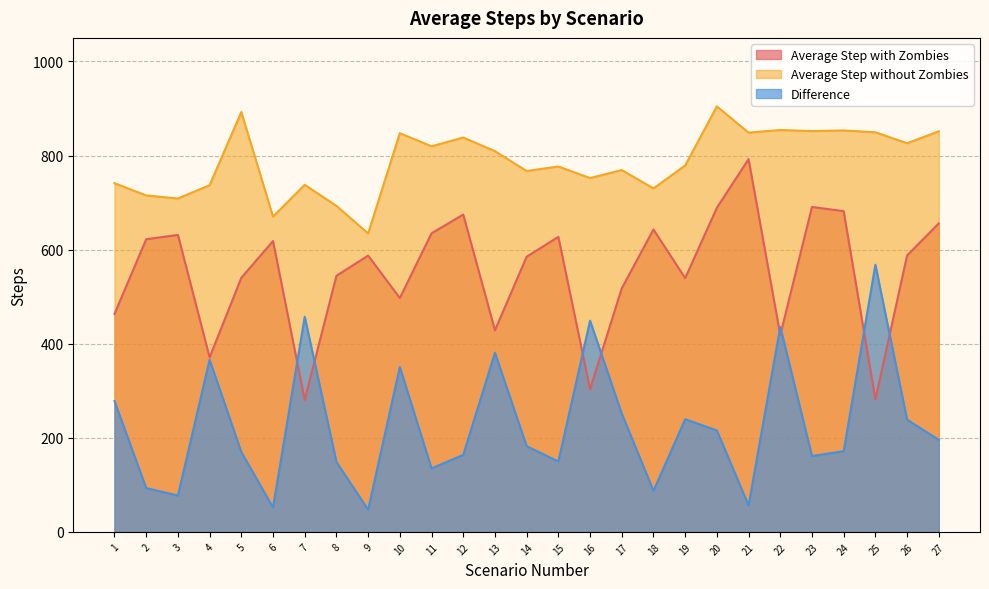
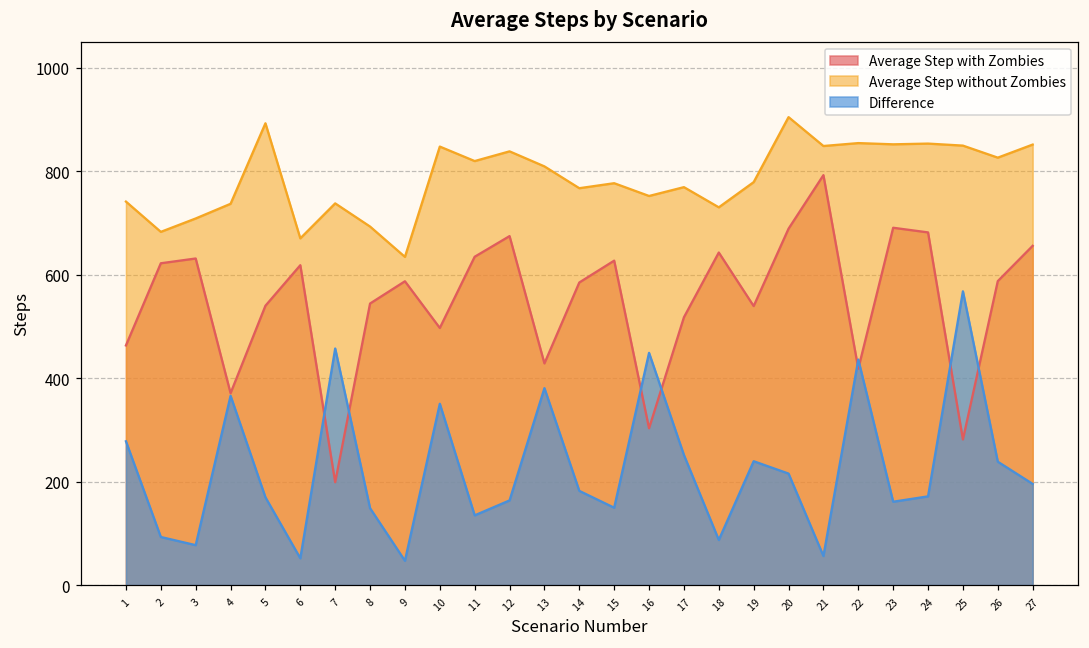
Average Step without Zombies, 2: 720 -> 680
Average Step with Zombies, 7: 280 -> 200
